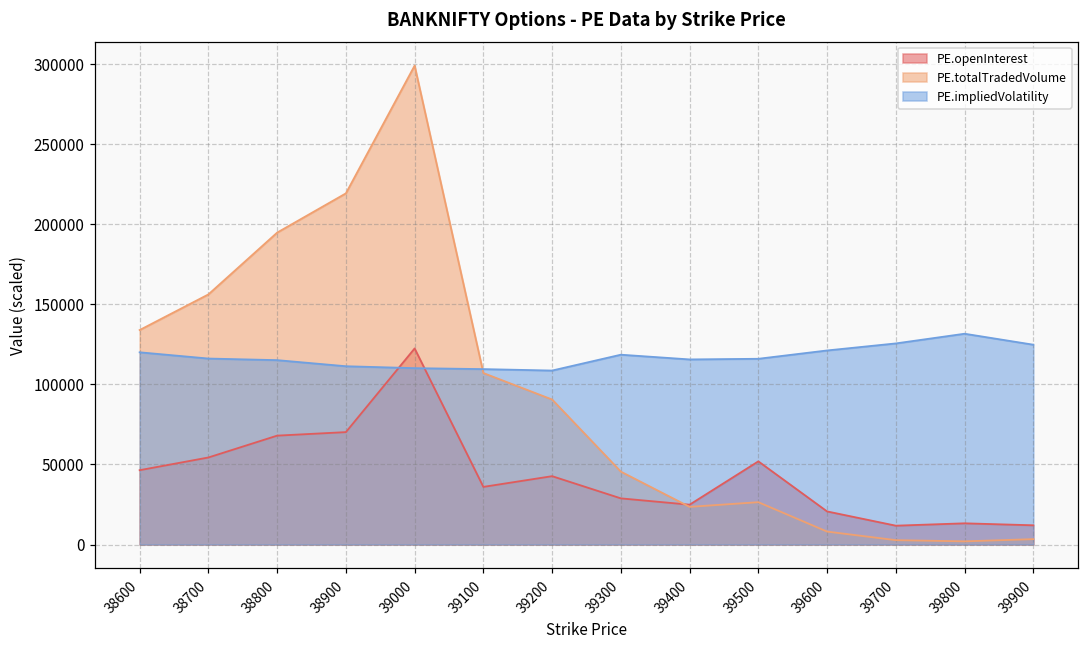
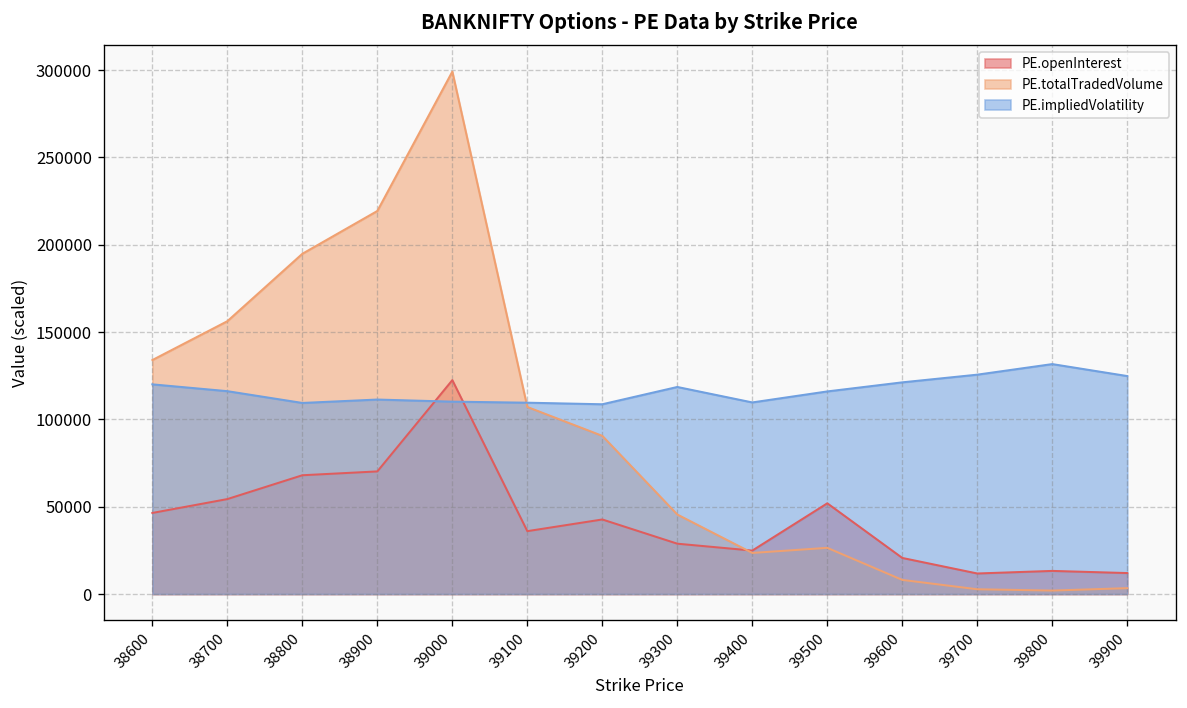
PE.impliedVolatility, 38800: 115000 -> 109000
PE.impliedVolatility, 39400: 116000 -> 110000
